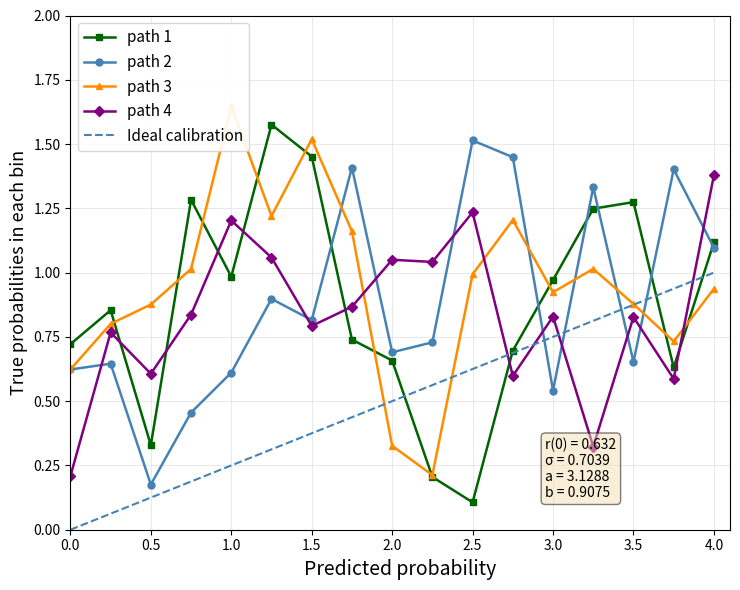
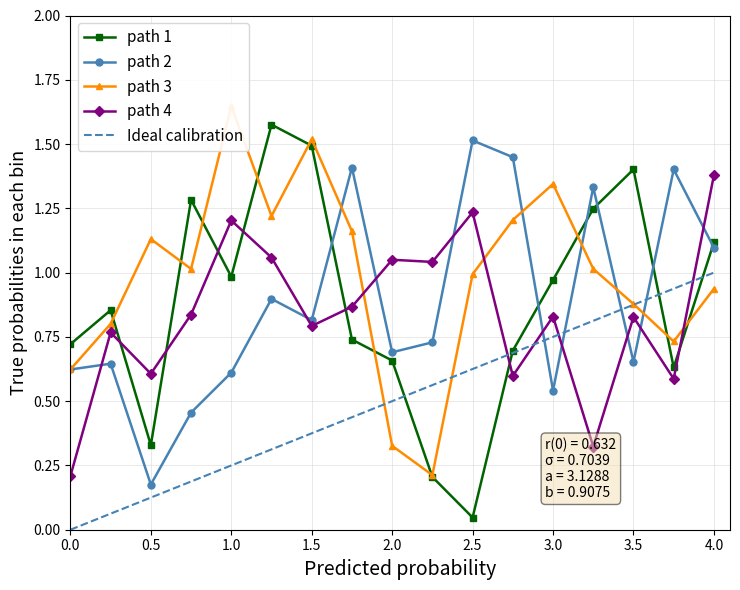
path 3, 0.5: 0.88 -> 1.13
path 1, 1.5: 1.45 -> 1.49
path 1, 2.5: 0.11 -> 0.05
path 3, 3.0: 0.92 -> 1.34
path 1, 3.5: 1.27 -> 1.40
